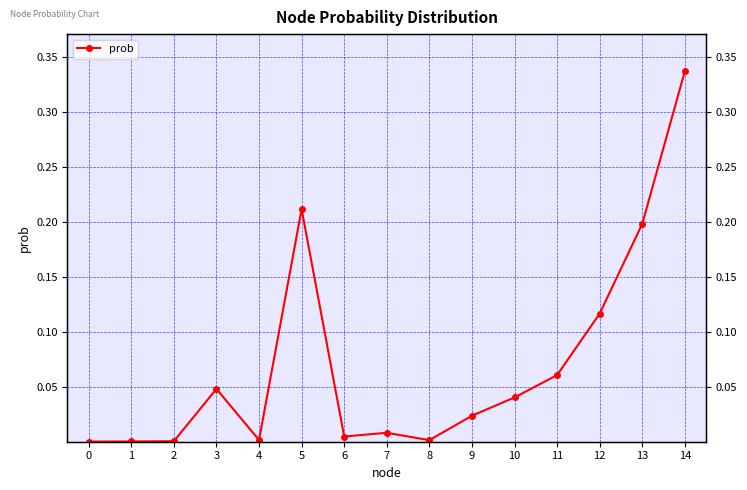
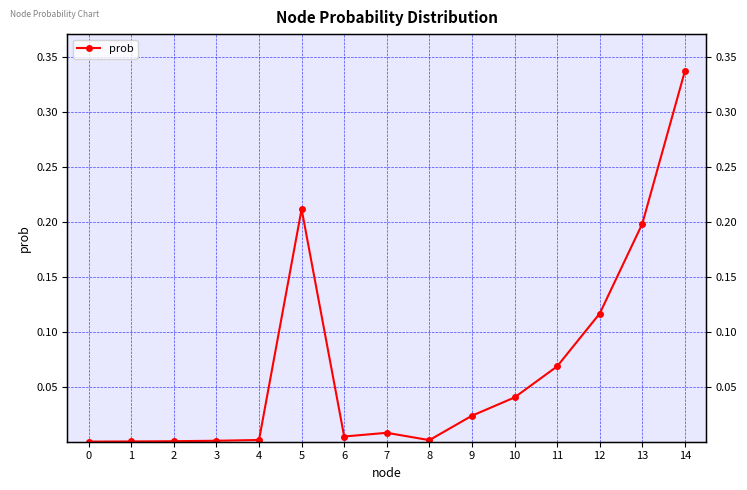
3: 0.048 -> 0.001
11: 0.061 -> 0.069
